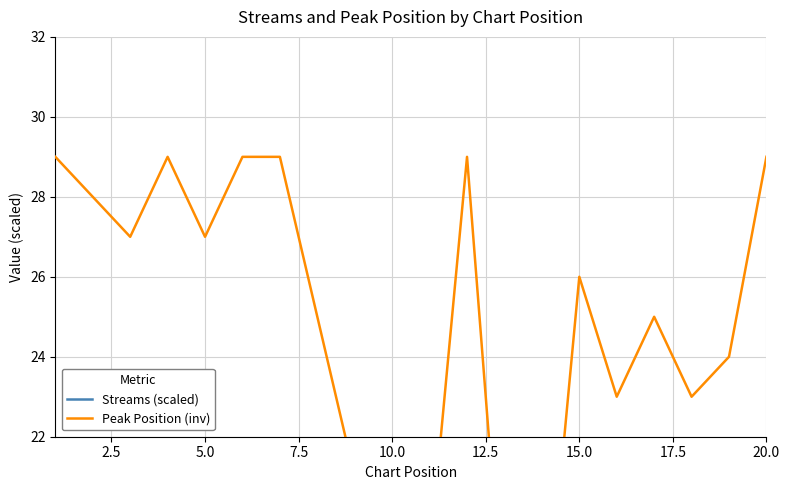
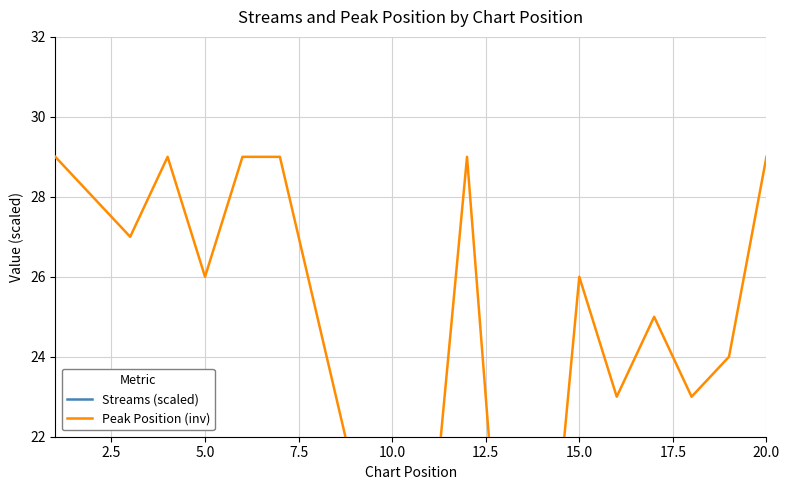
Peak Position (inv), 5.0: 27.0 -> 26.0
